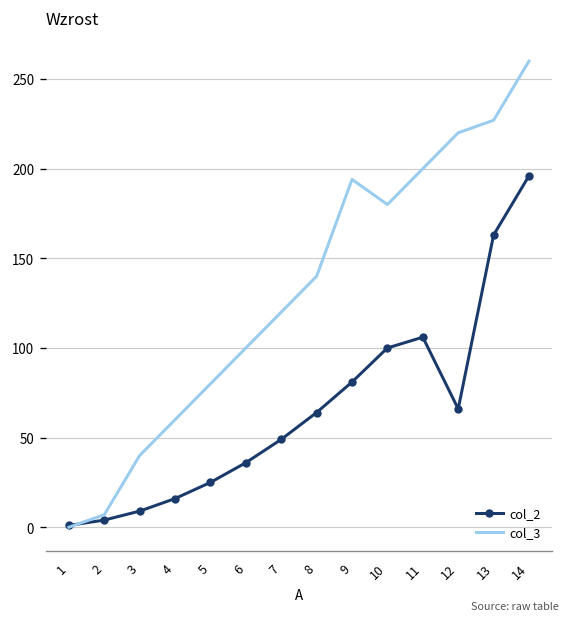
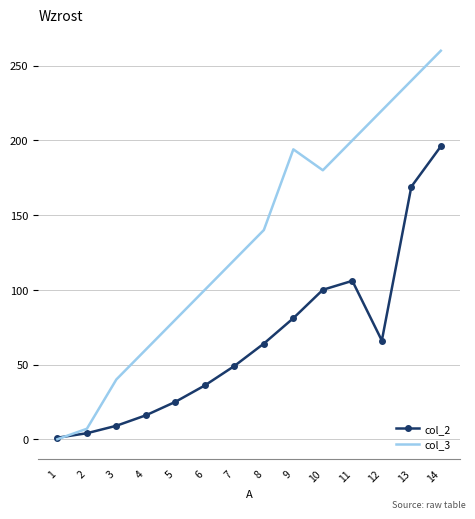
col_2, 13: 163 -> 169
col_3, 13: 227 -> 240
